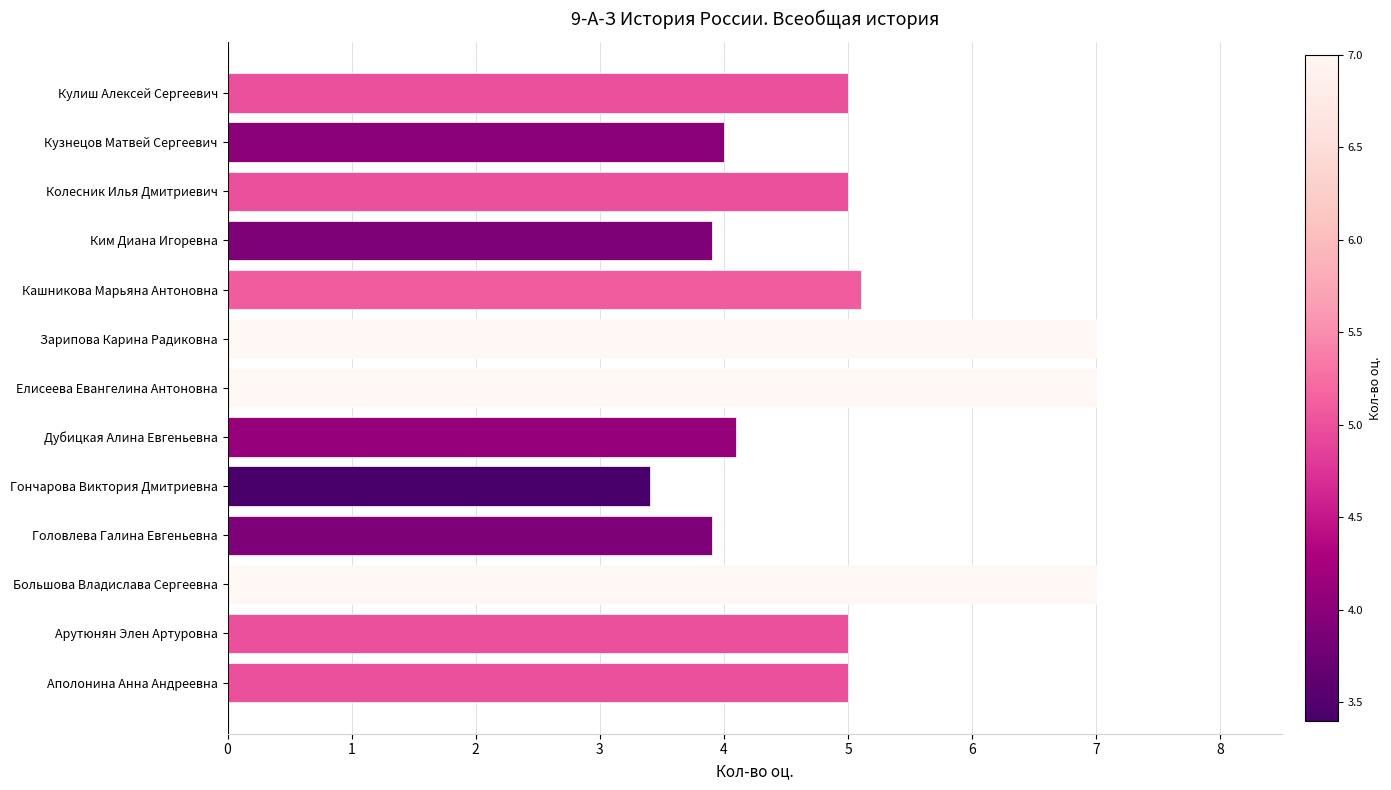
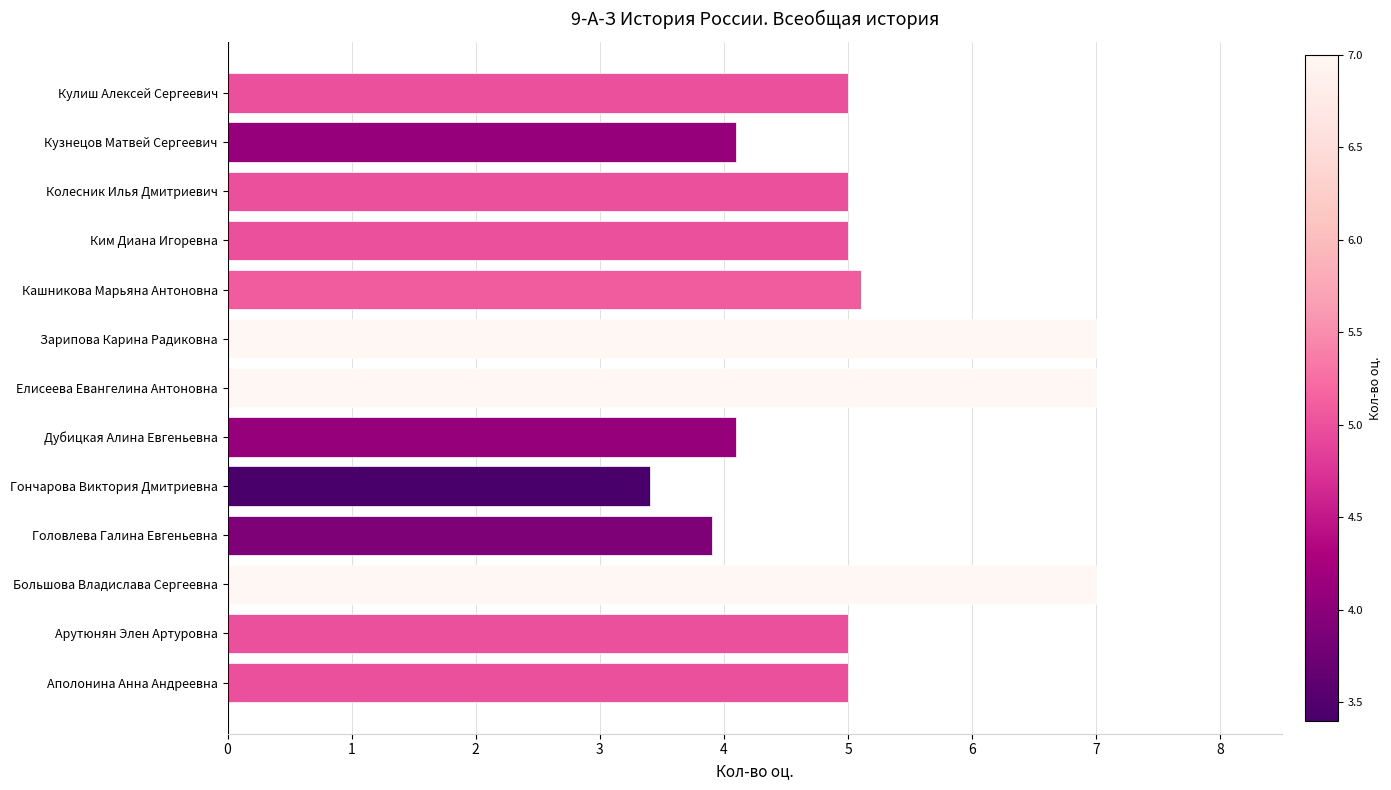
Кузнецов Матвей Сергеевич: 4.0 -> 4.1
Ким Диана Игоревна: 3.9 -> 5.0
